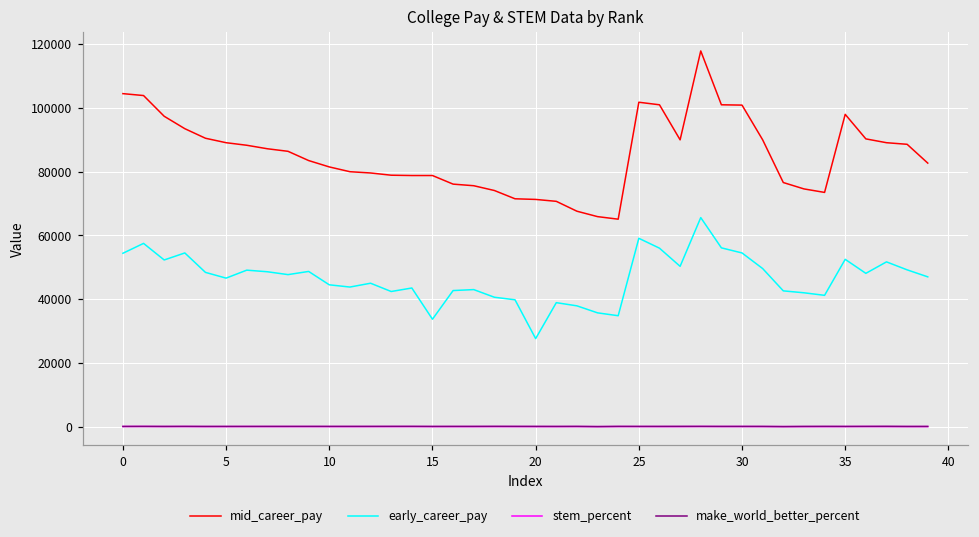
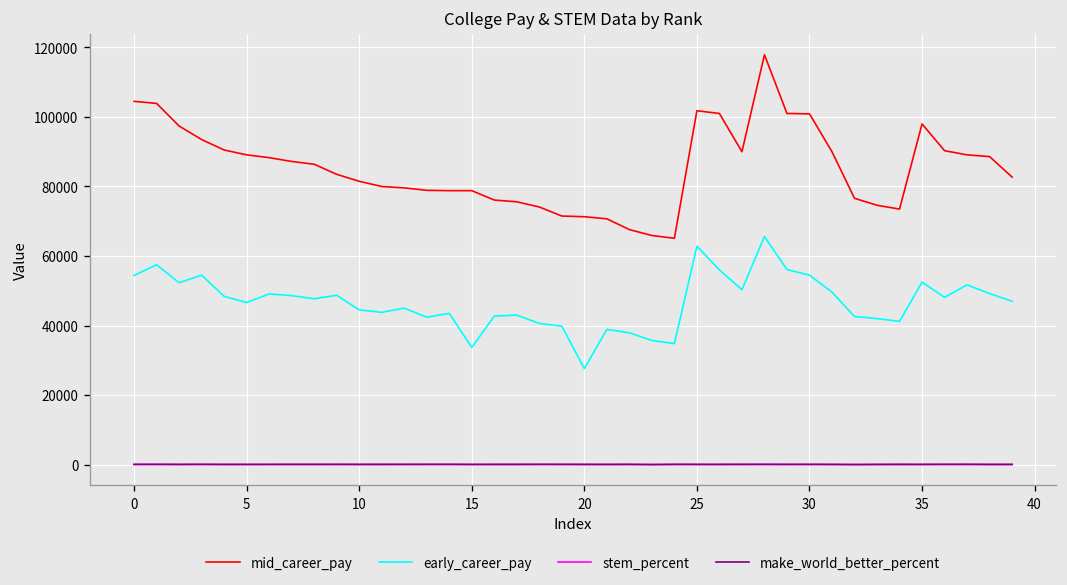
early_career_pay, 25: 59000 -> 63000
